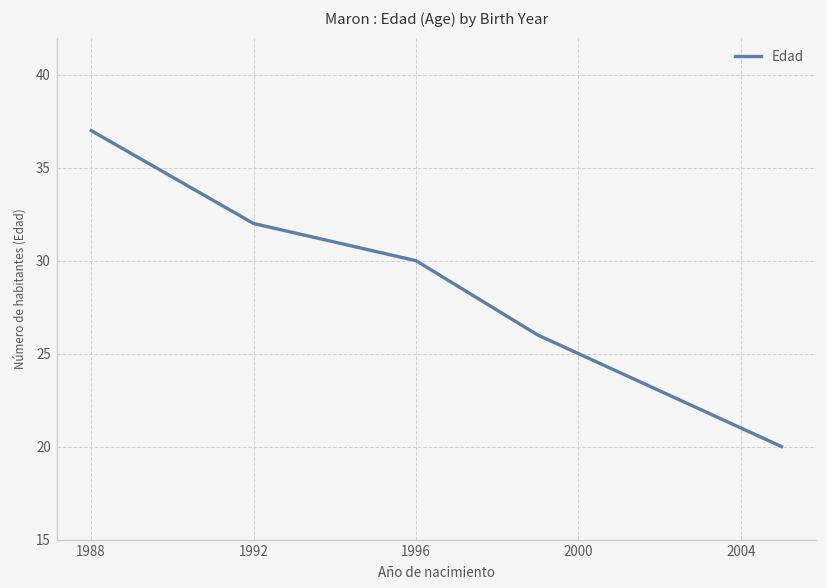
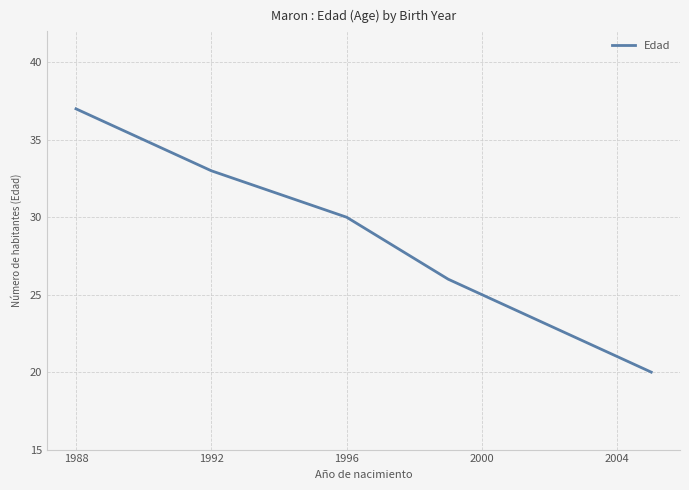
1992: 32 -> 33
